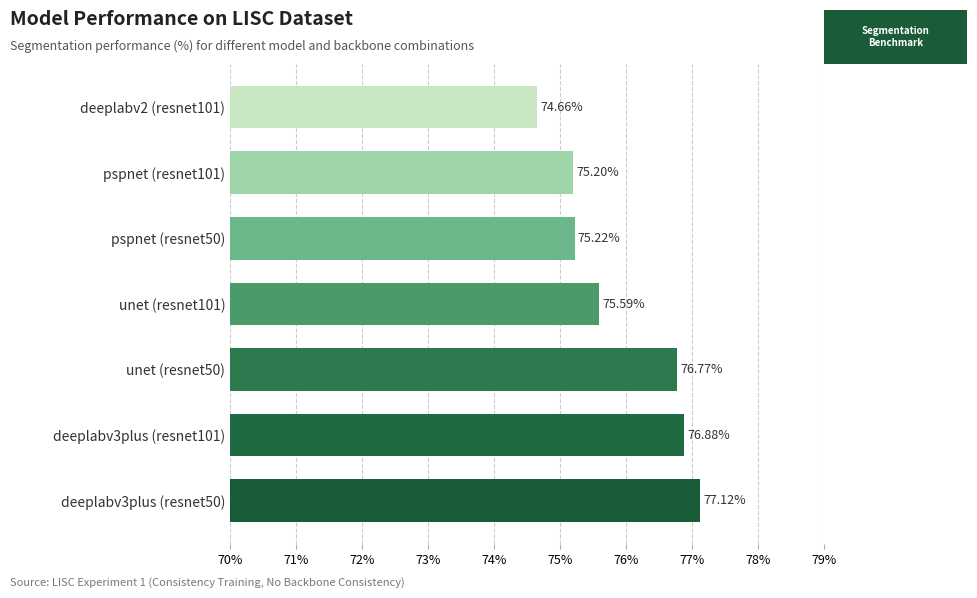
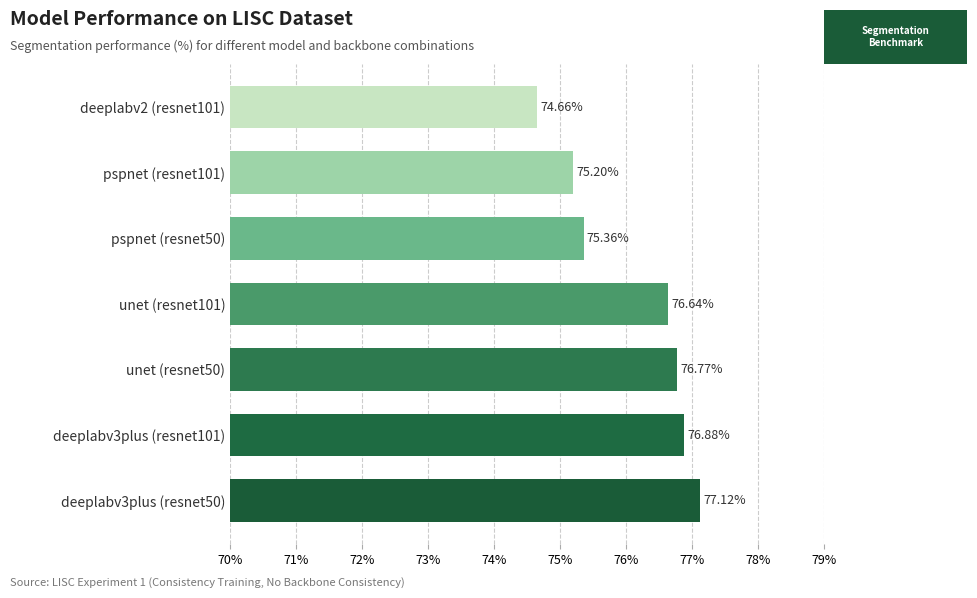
pspnet (resnet50): 75.22% -> 75.36%
unet (resnet101): 75.59% -> 76.64%
